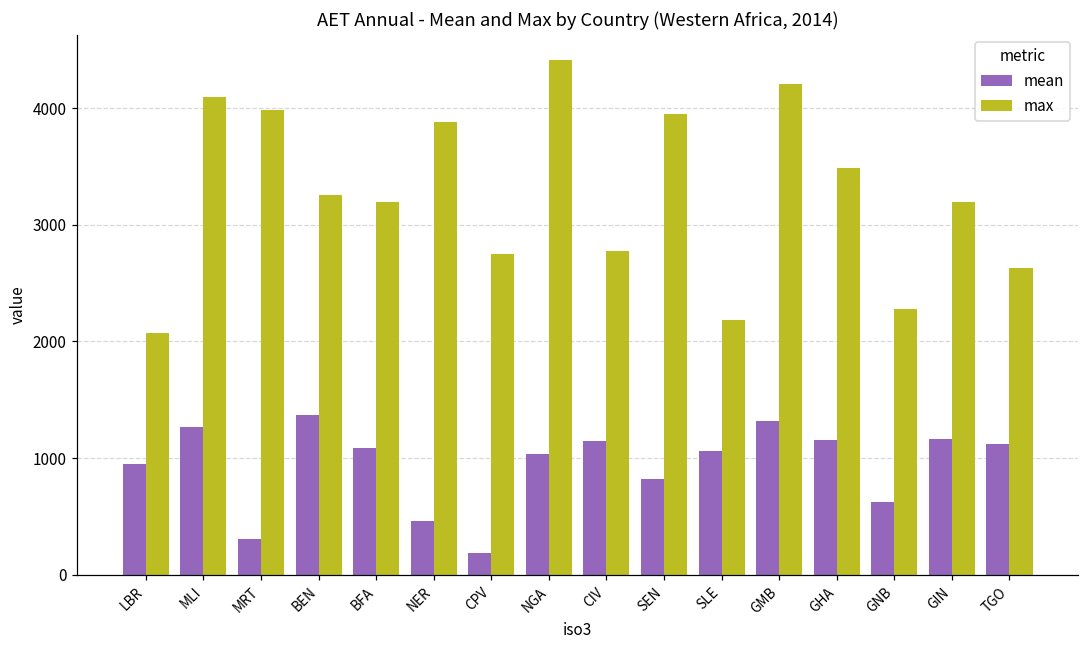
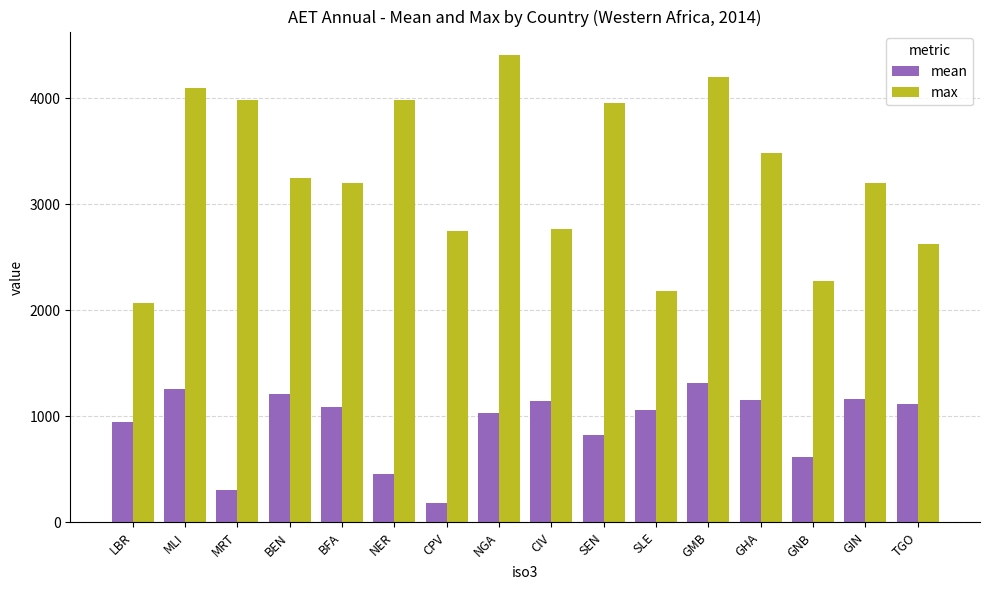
mean, BEN: 1370 -> 1210
max, NER: 3880 -> 3980
